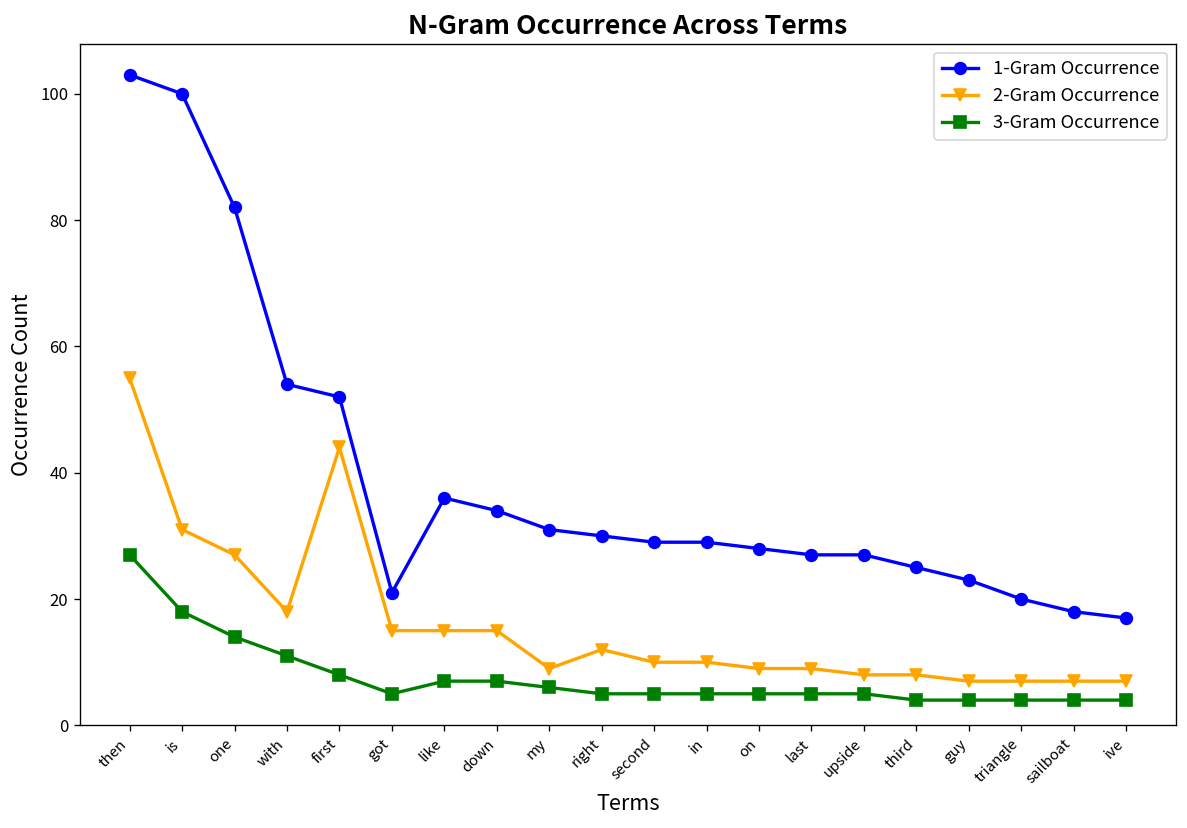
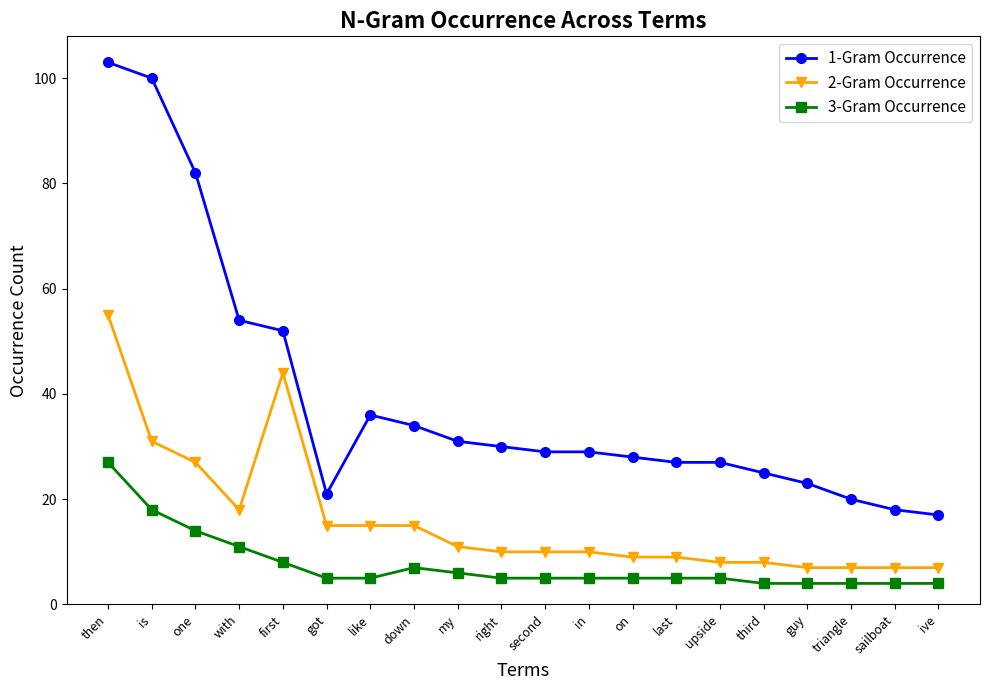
3-Gram Occurrence, like: 7 -> 5
2-Gram Occurrence, my: 9 -> 11
2-Gram Occurrence, right: 12 -> 10
